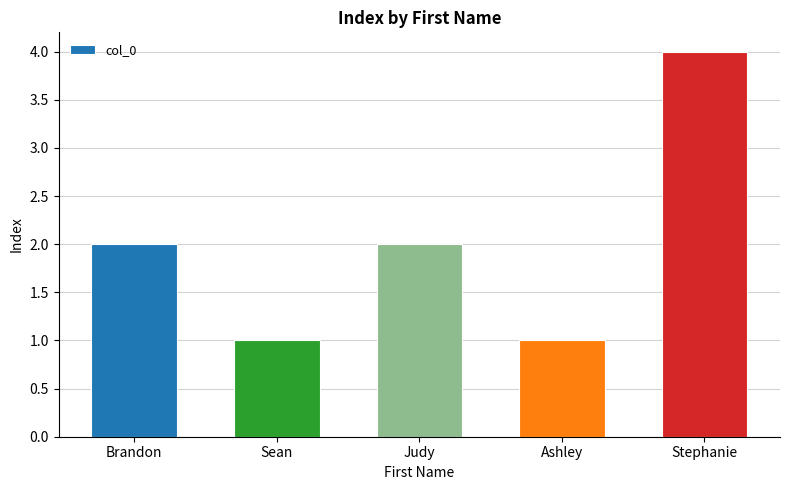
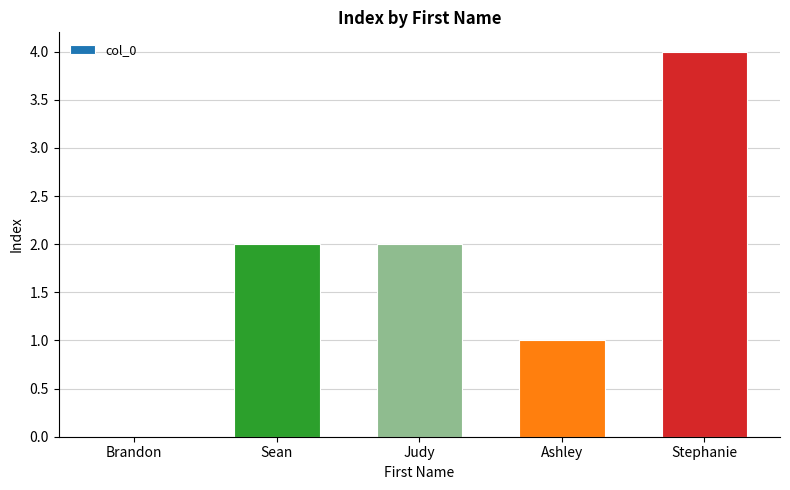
Brandon: 2 -> 0
Sean: 1 -> 2
